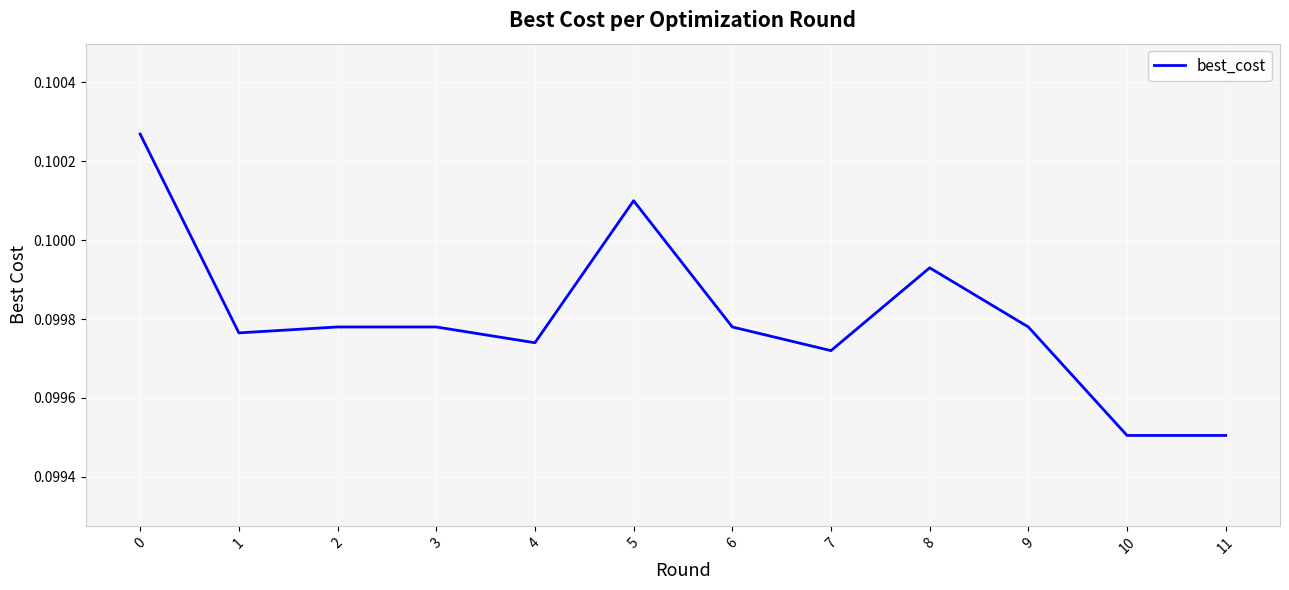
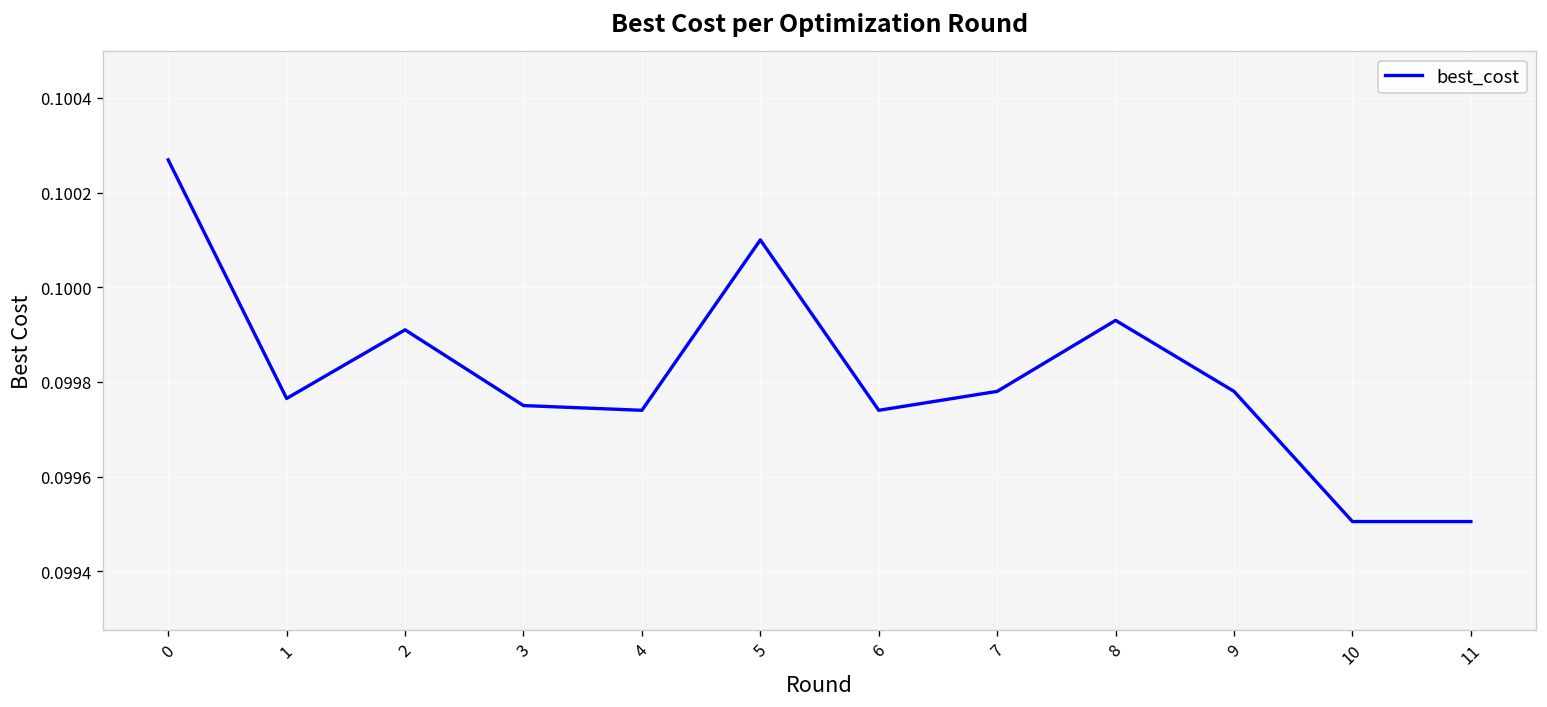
2: 0.09978 -> 0.09991
3: 0.09978 -> 0.09975
6: 0.09978 -> 0.09974
7: 0.09972 -> 0.09978
